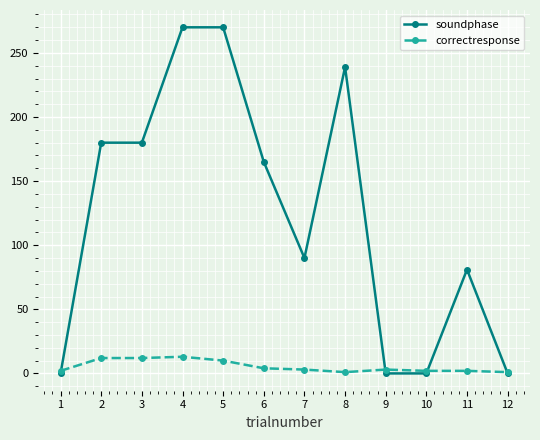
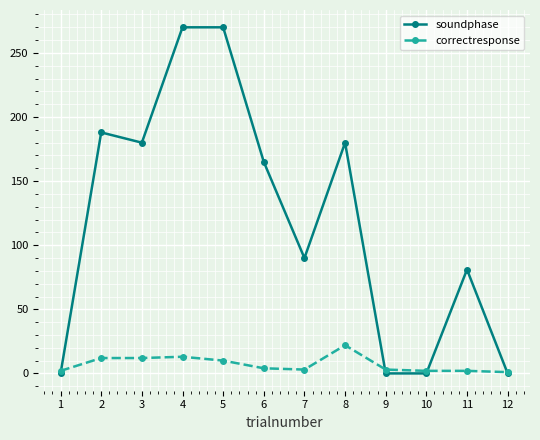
soundphase, 2: 180 -> 188
soundphase, 8: 239 -> 180
correctresponse, 8: 1 -> 22
